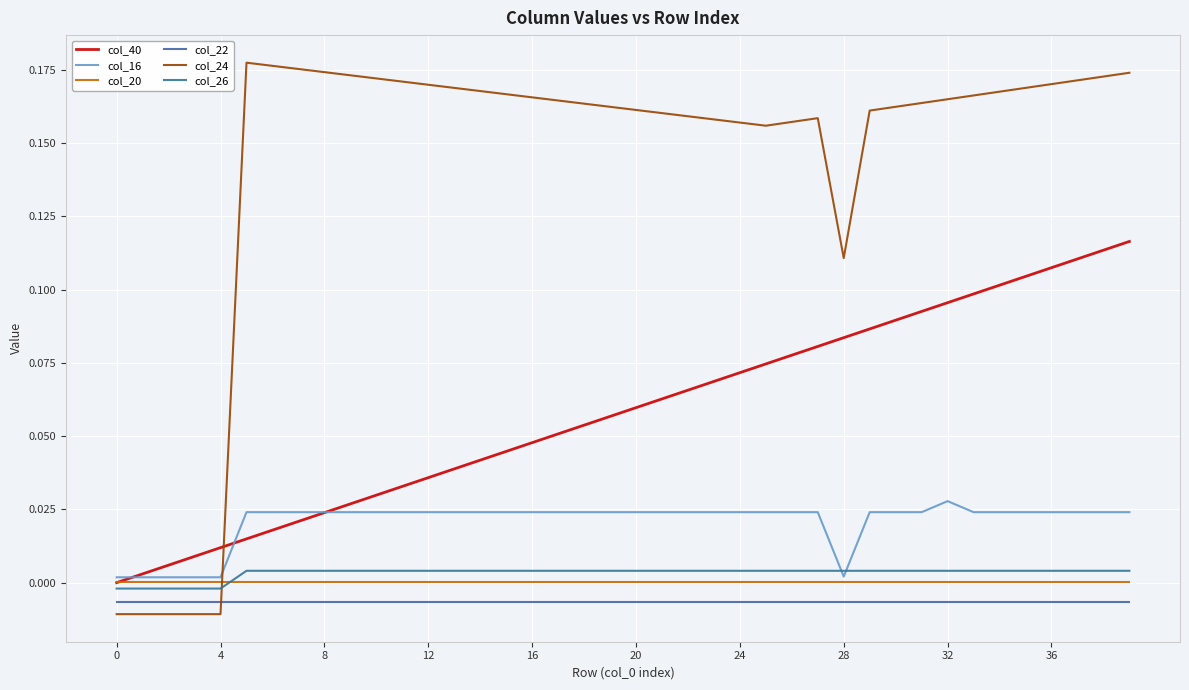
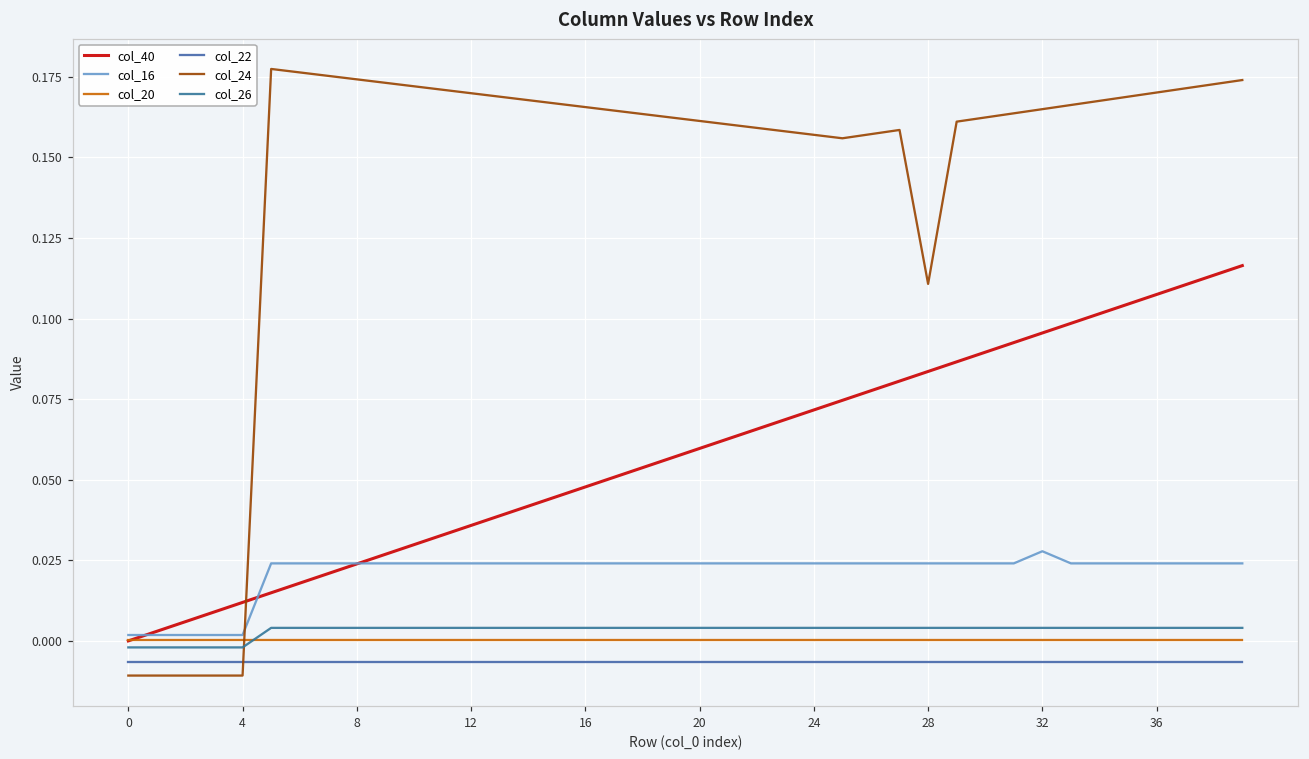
col_16, 28: 0.002 -> 0.024
